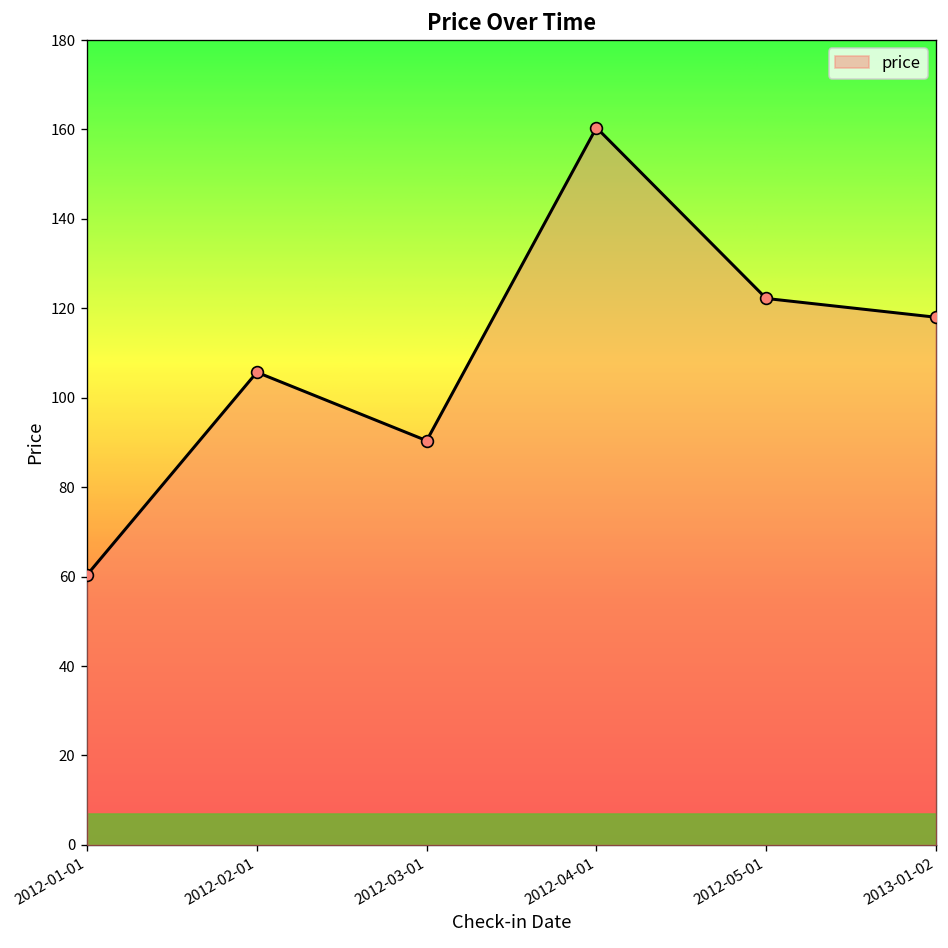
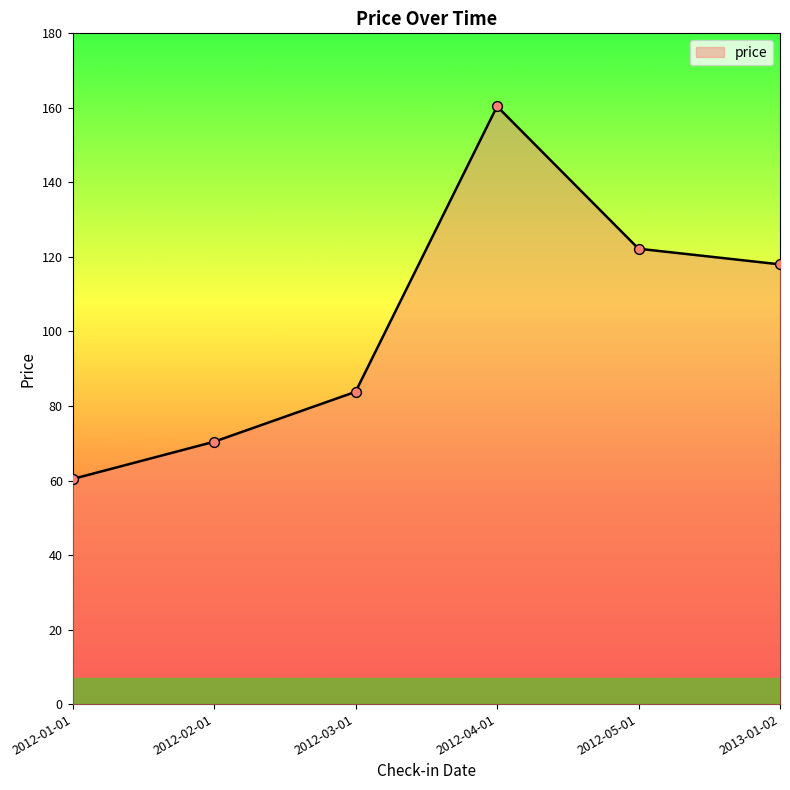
2012-02-01: 106 -> 70
2012-03-01: 90 -> 84
